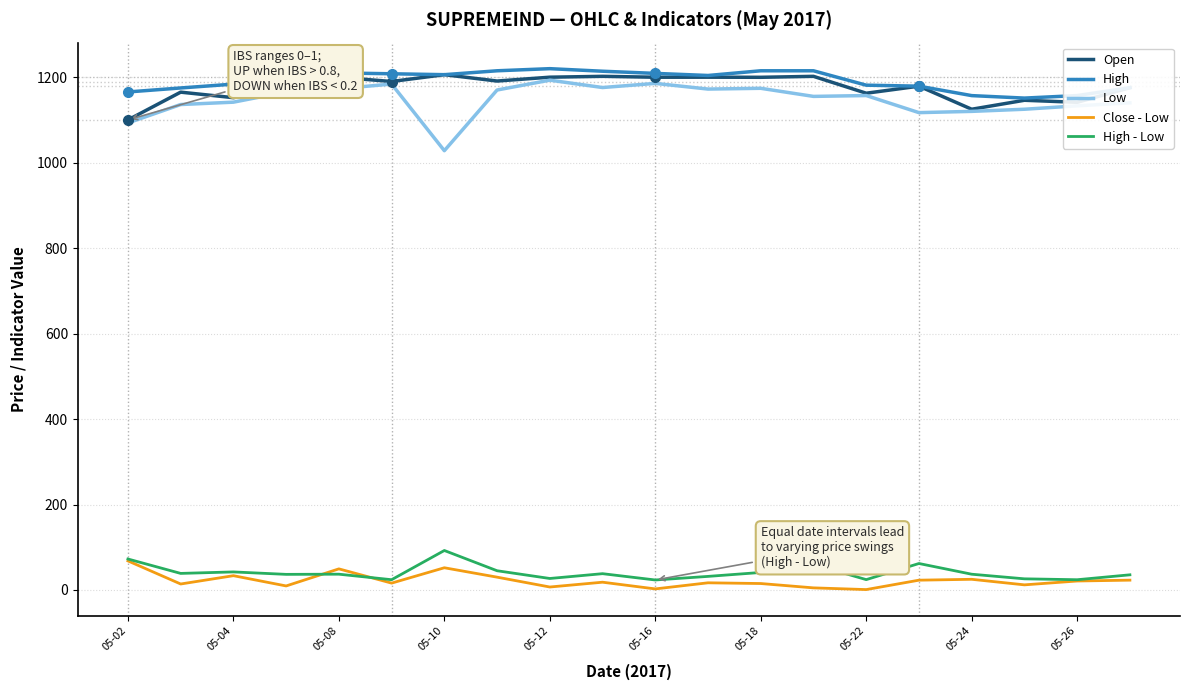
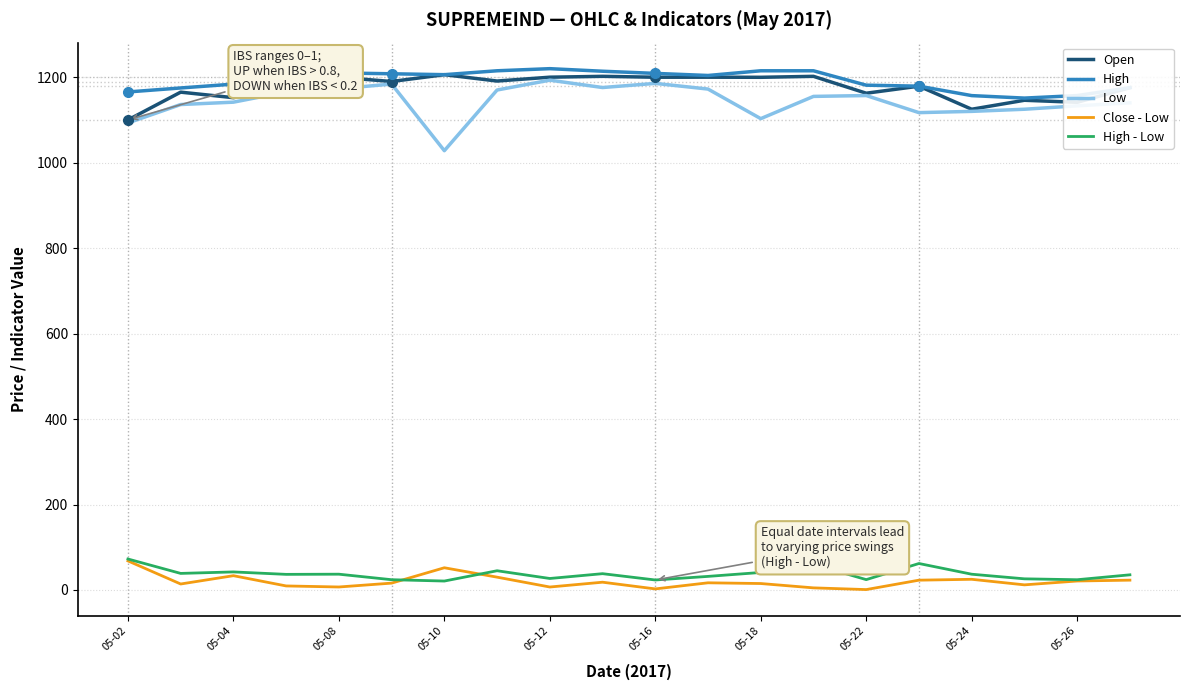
Close - Low, 05-08: 50 -> 10
High - Low, 05-10: 90 -> 20
Low, 05-18: 1170 -> 1100
